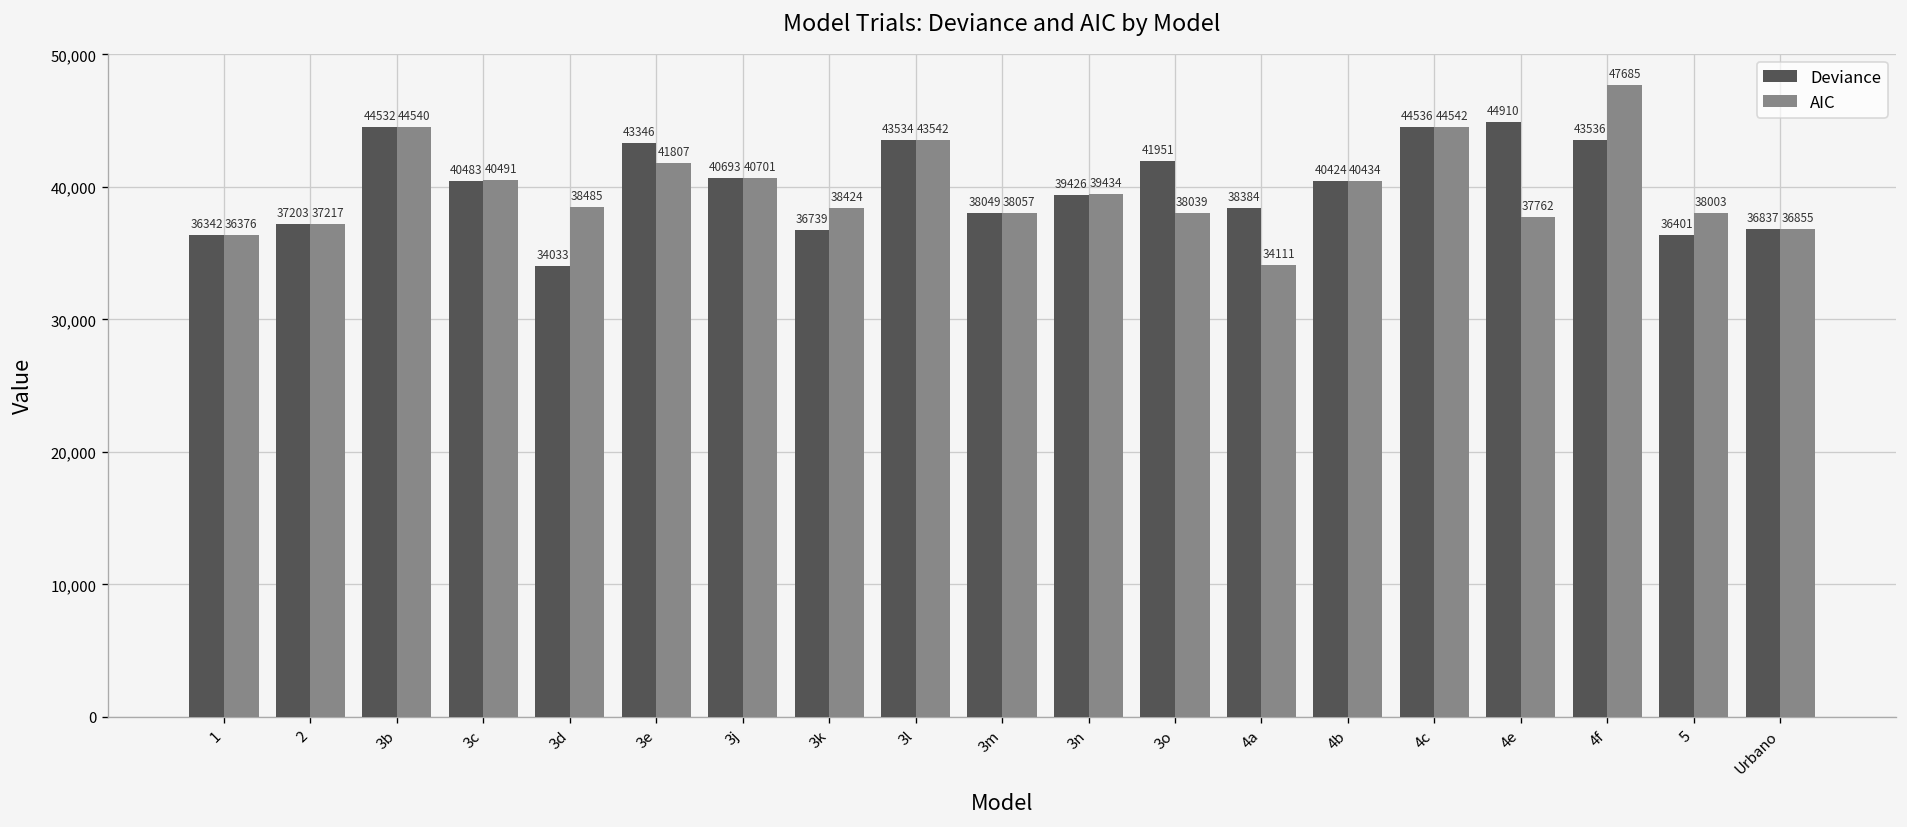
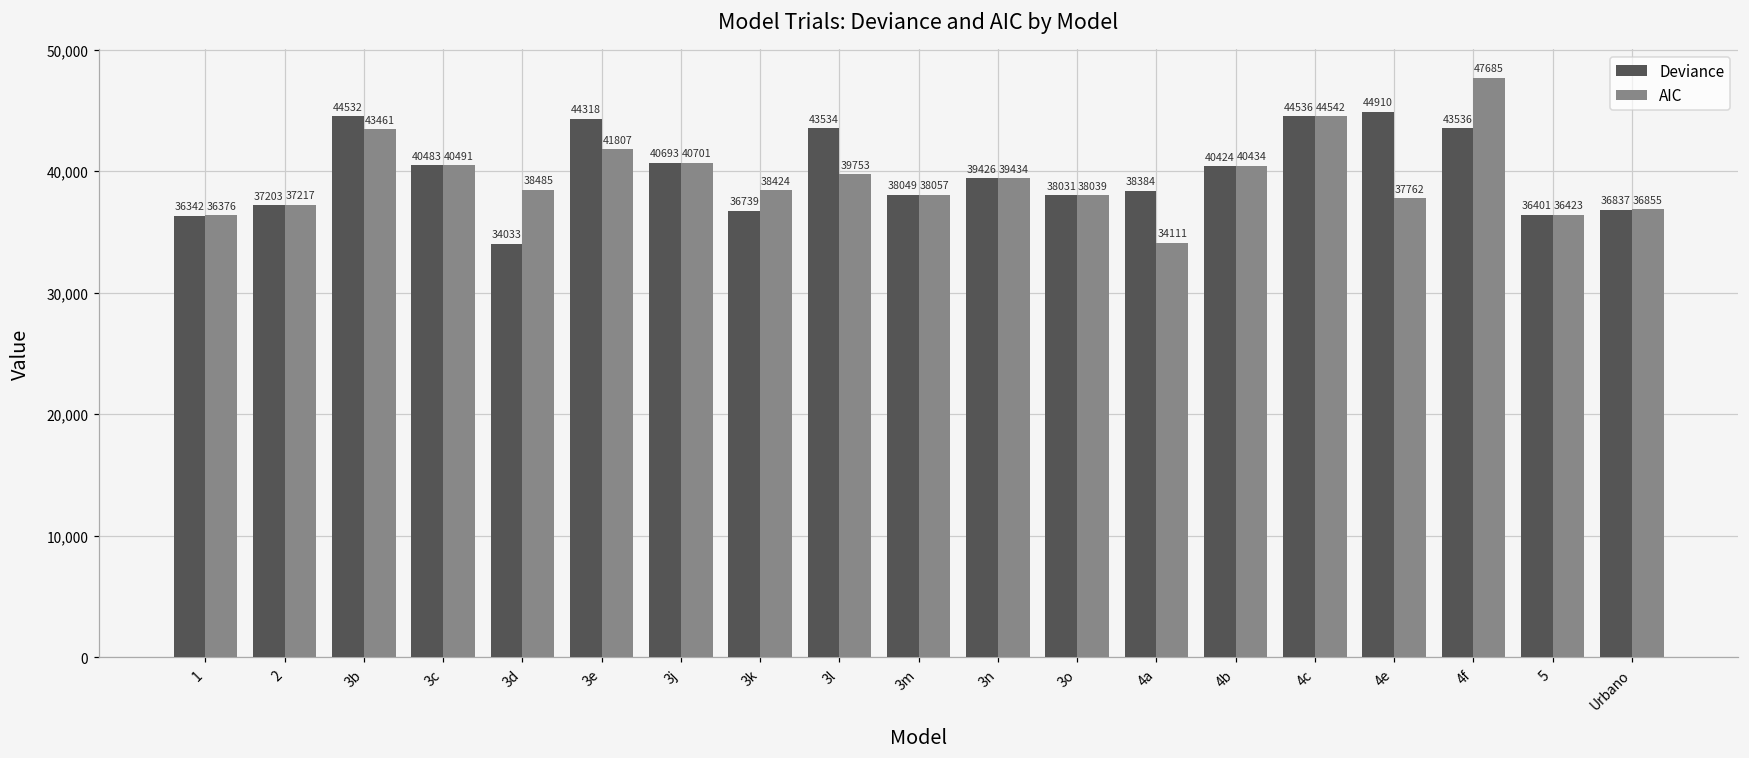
AIC, 3b: 44540 -> 43461
Deviance, 3e: 43346 -> 44318
AIC, 3l: 43542 -> 39753
Deviance, 3o: 41951 -> 38031
AIC, 5: 38003 -> 36423
